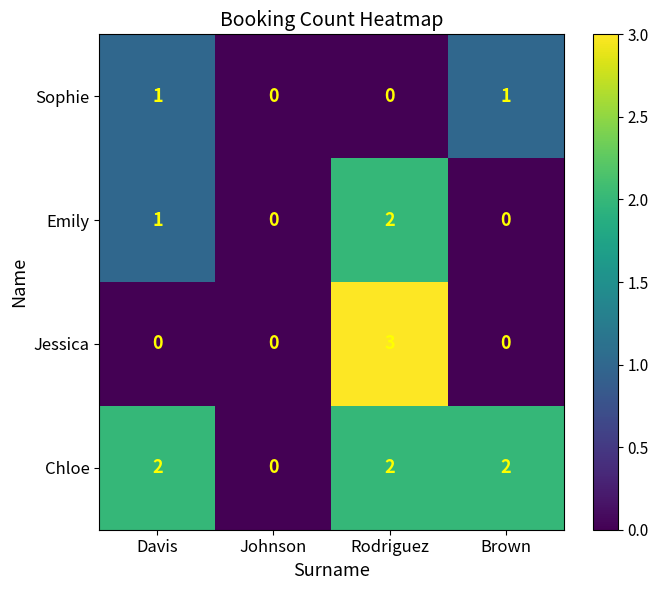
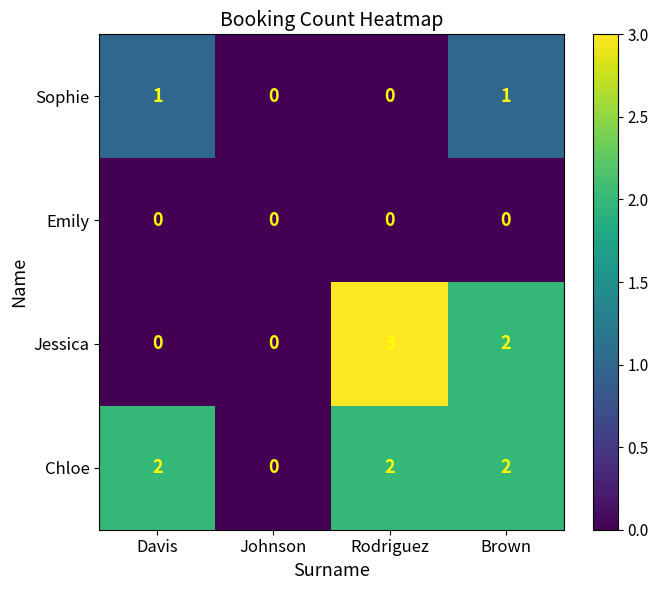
Emily, Davis: 1 -> 0
Emily, Rodriguez: 2 -> 0
Jessica, Brown: 0 -> 2
